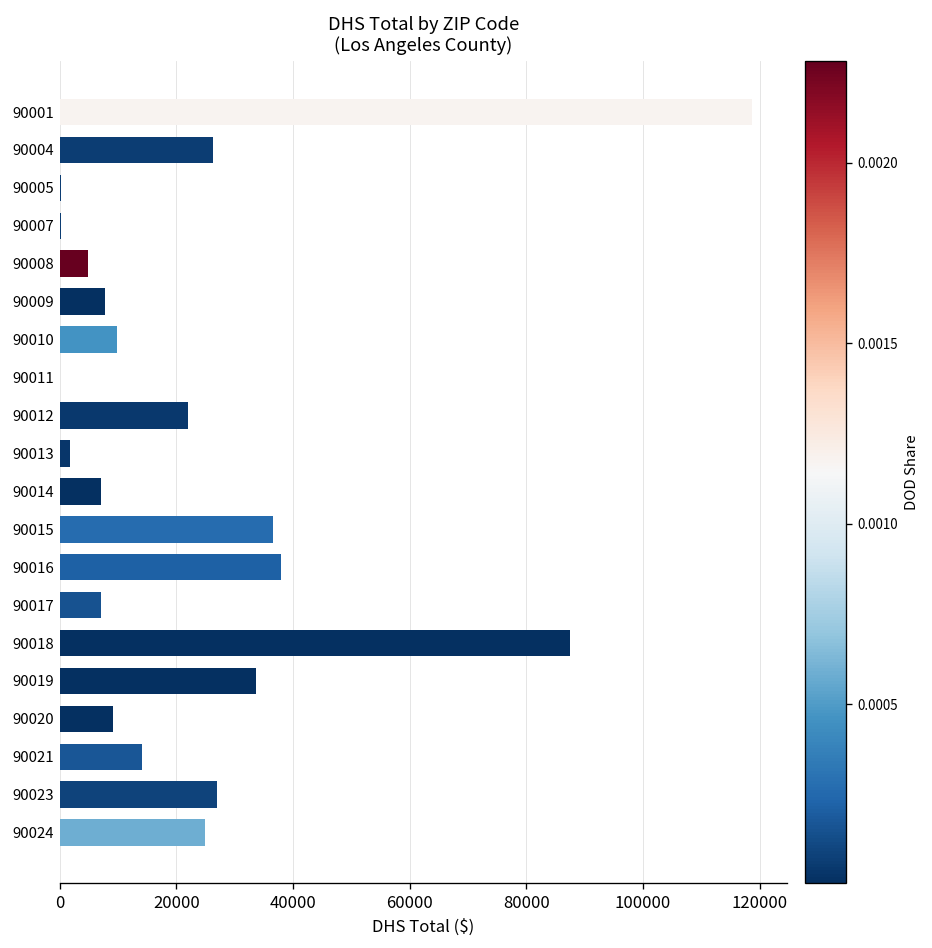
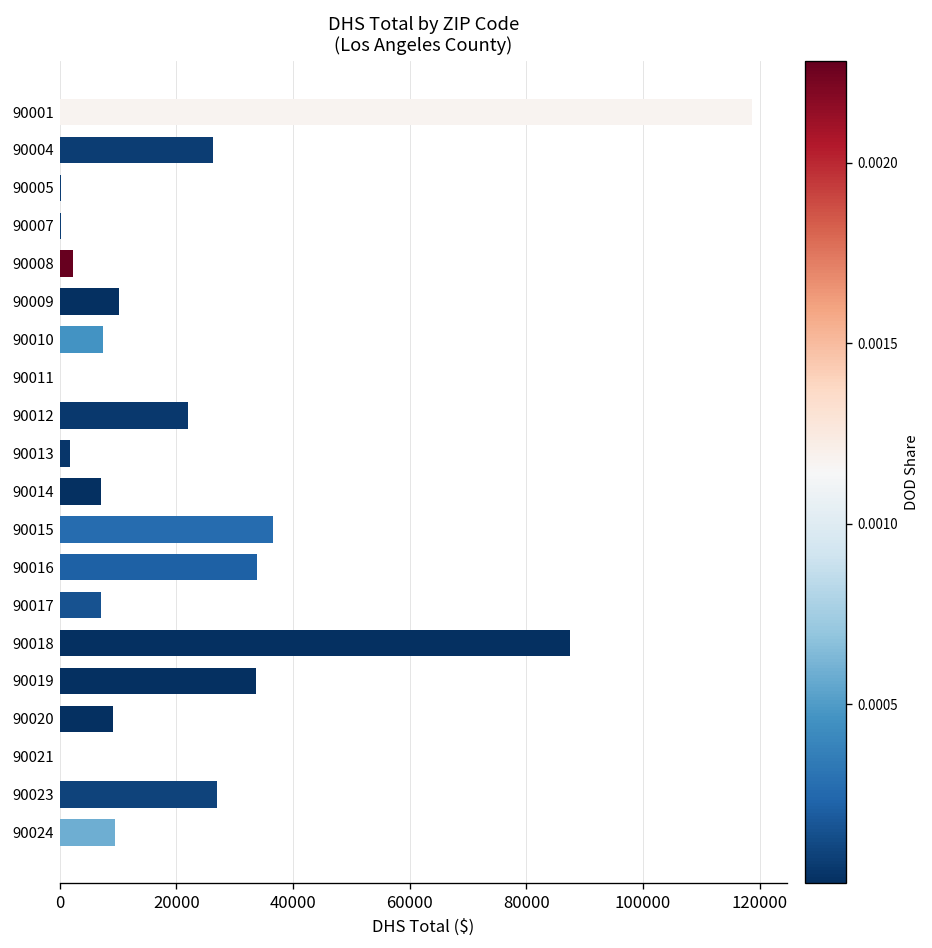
90008: 5000 -> 2000
90009: 8000 -> 10000
90010: 10000 -> 7000
90016: 38000 -> 34000
90021: 14000 -> 0
90024: 25000 -> 10000
